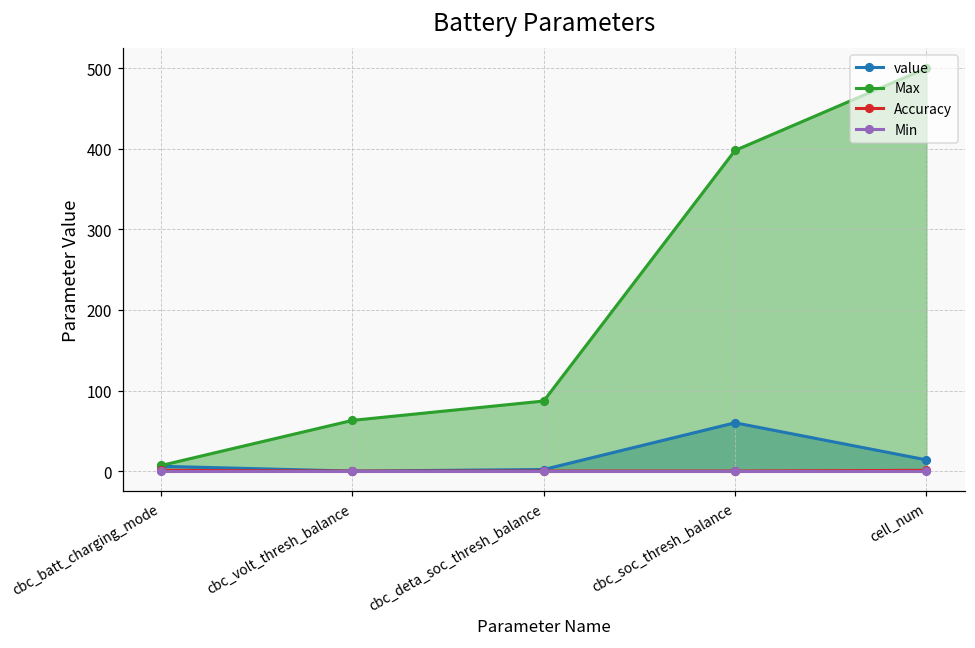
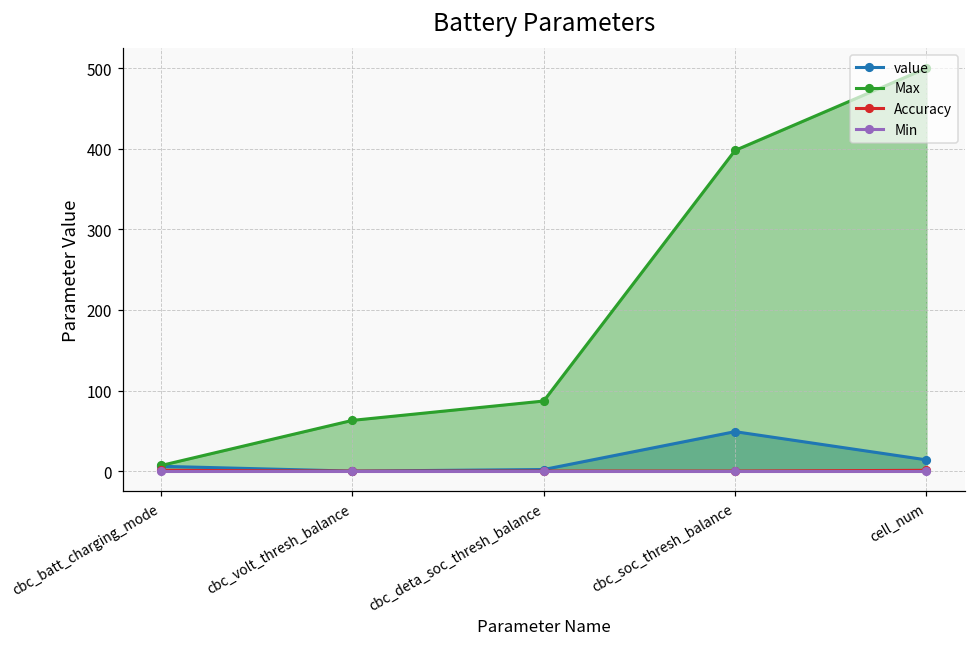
value, cbc_soc_thresh_balance: 60 -> 50
